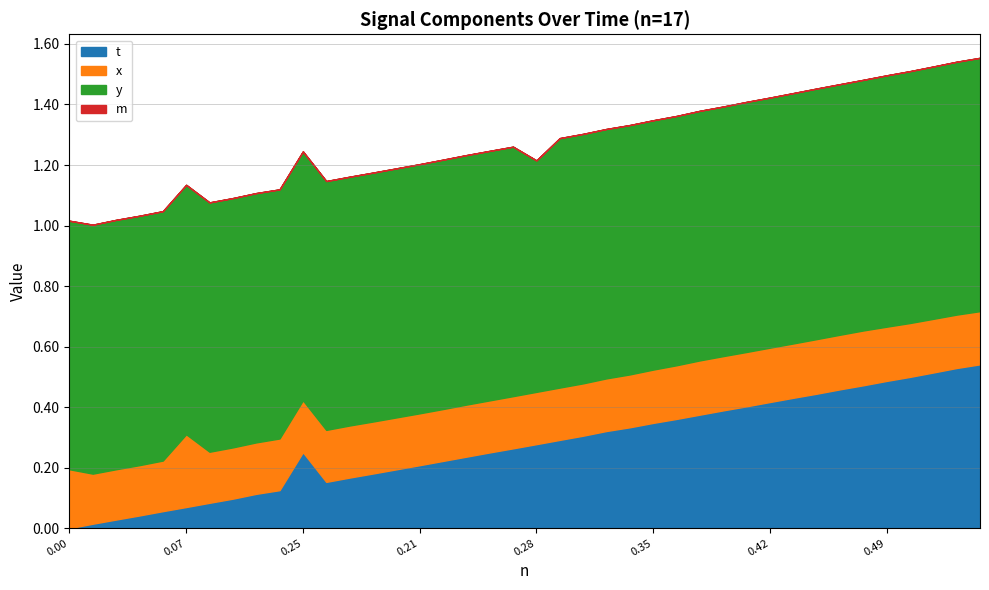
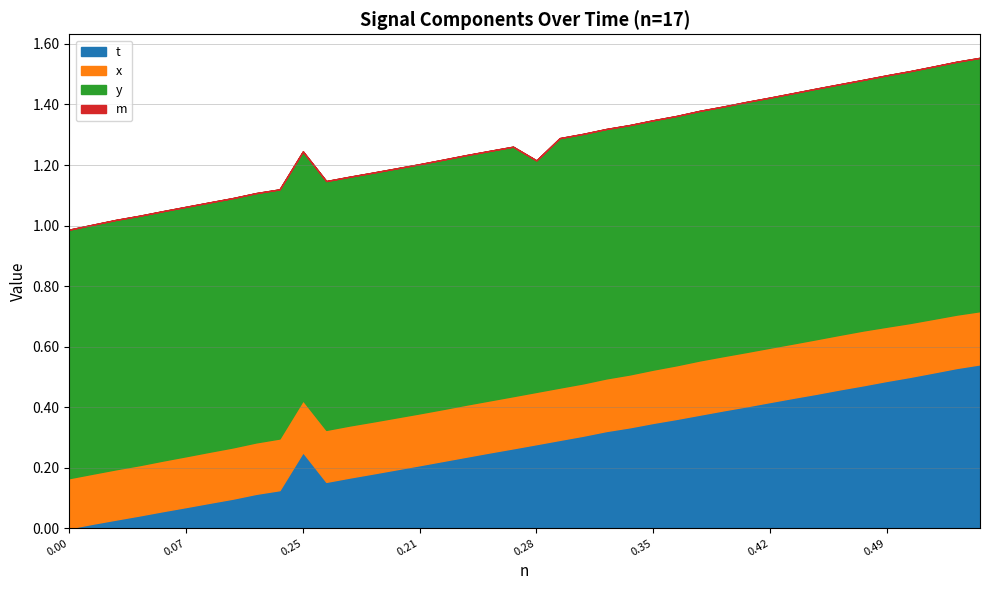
x, 0.00: 0.19 -> 0.17
x, 0.07: 0.24 -> 0.17
